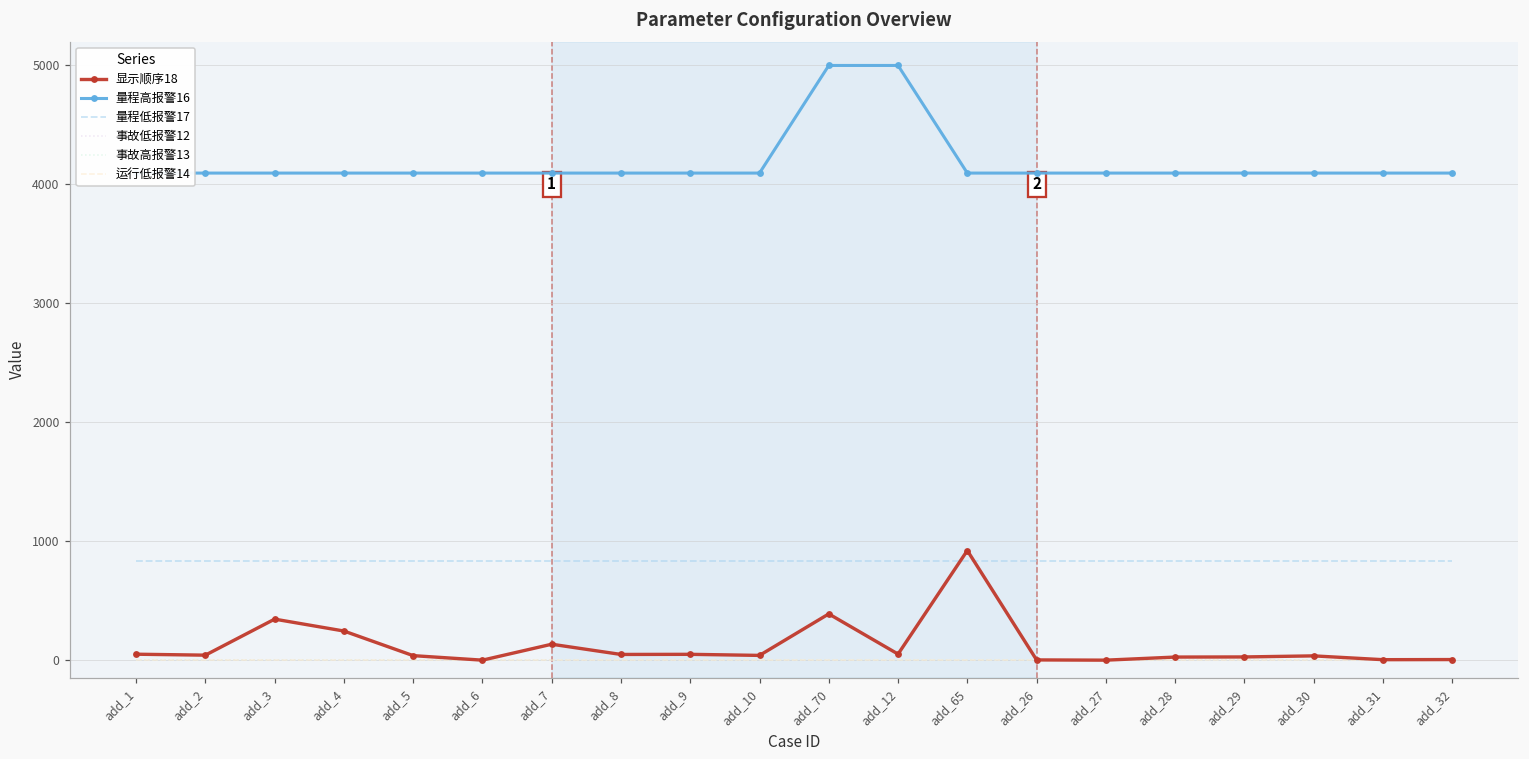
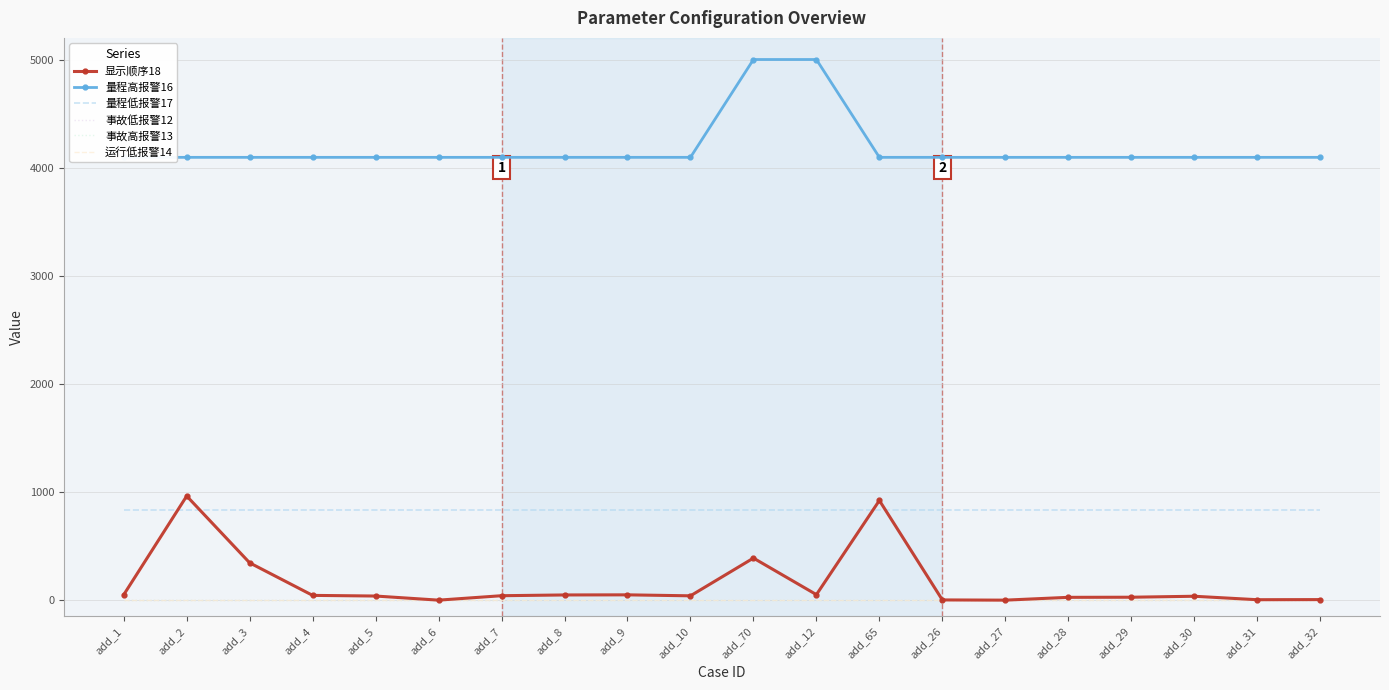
显示顺序18, add_2: 40 -> 960
显示顺序18, add_4: 240 -> 40
显示顺序18, add_7: 130 -> 40
